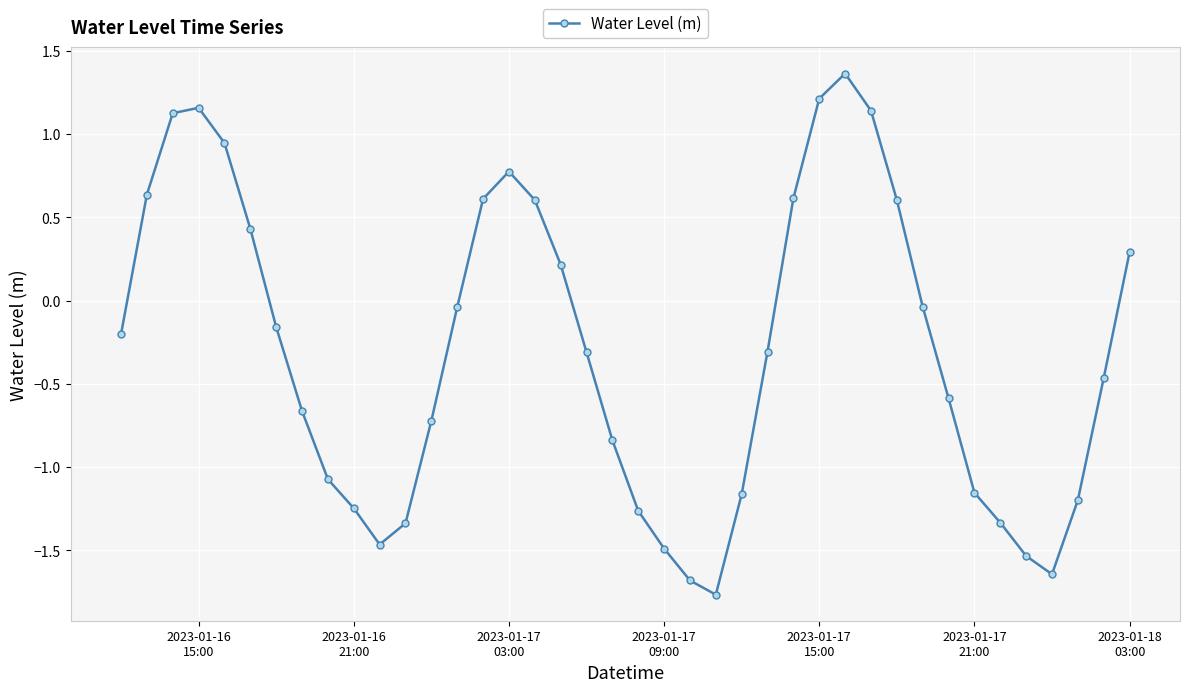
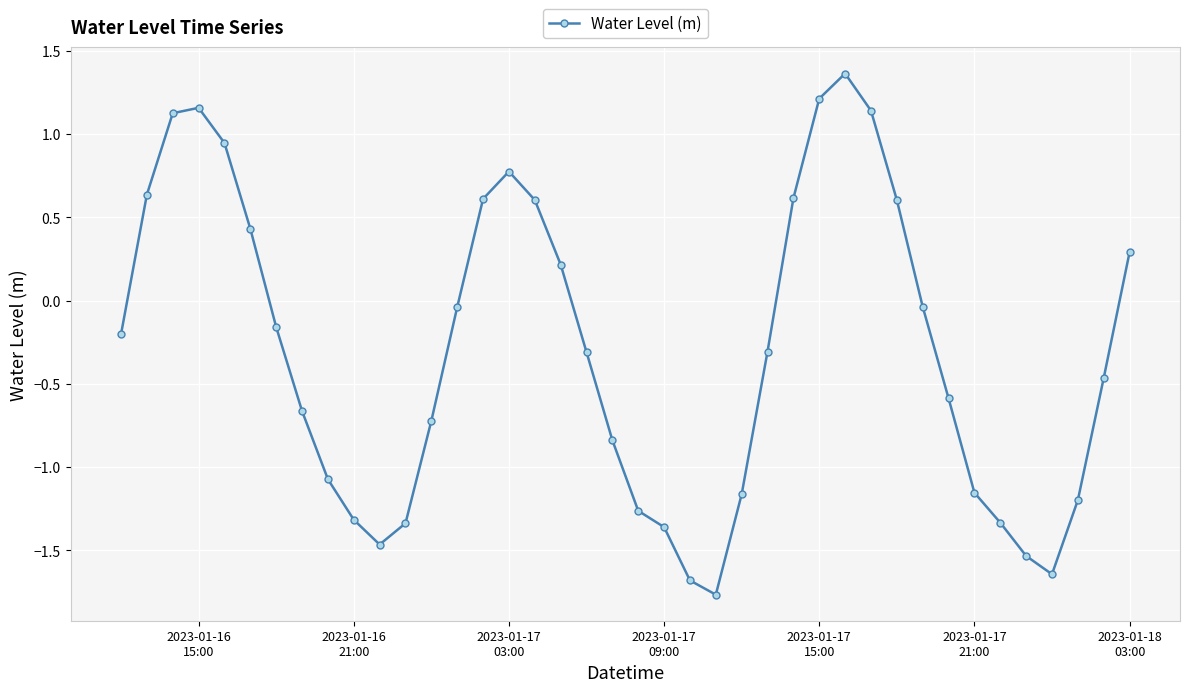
2023-01-16 21:00: -1.25 -> -1.32
2023-01-17 09:00: -1.49 -> -1.36
